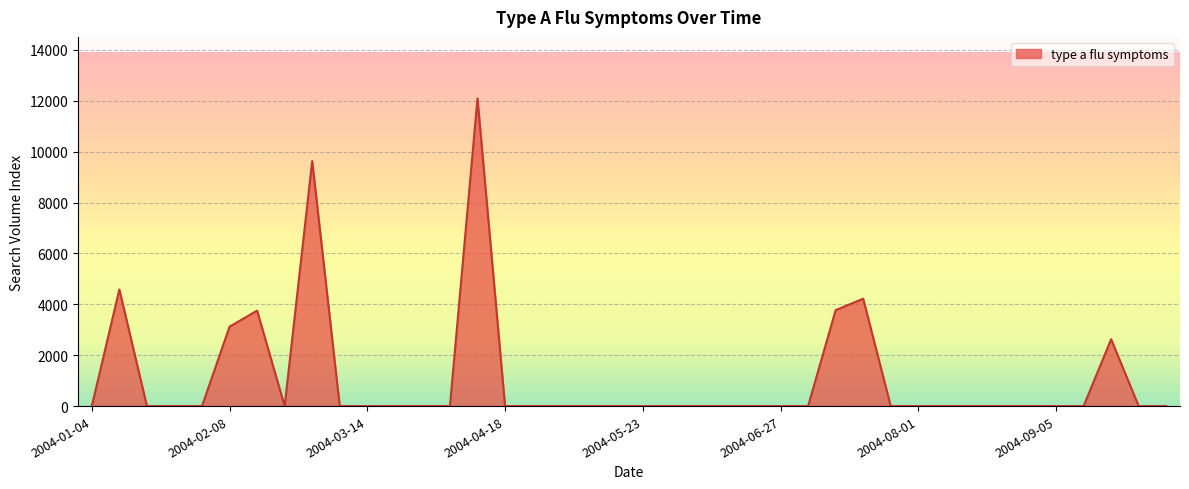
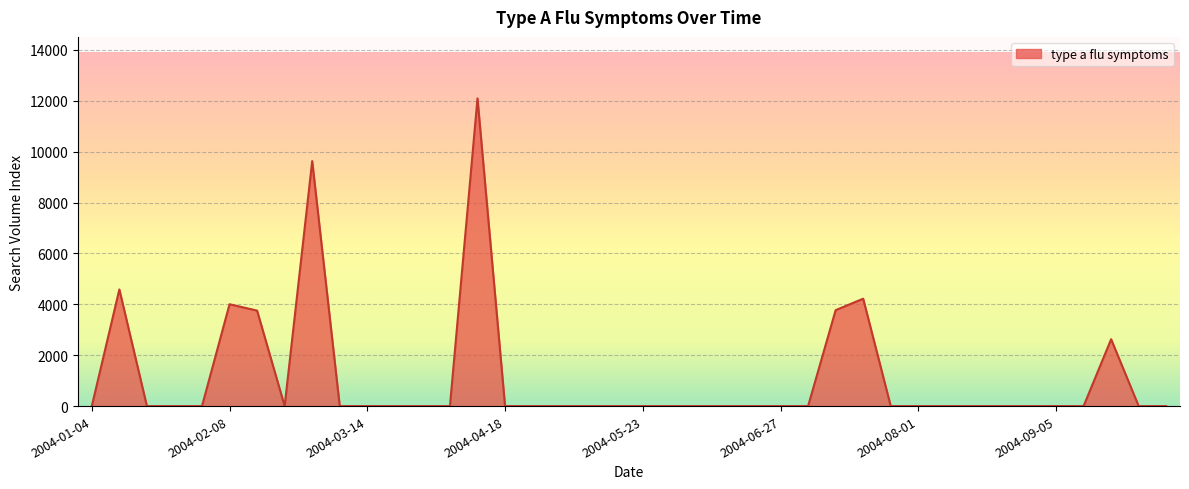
2004-02-08: 3100 -> 4000
